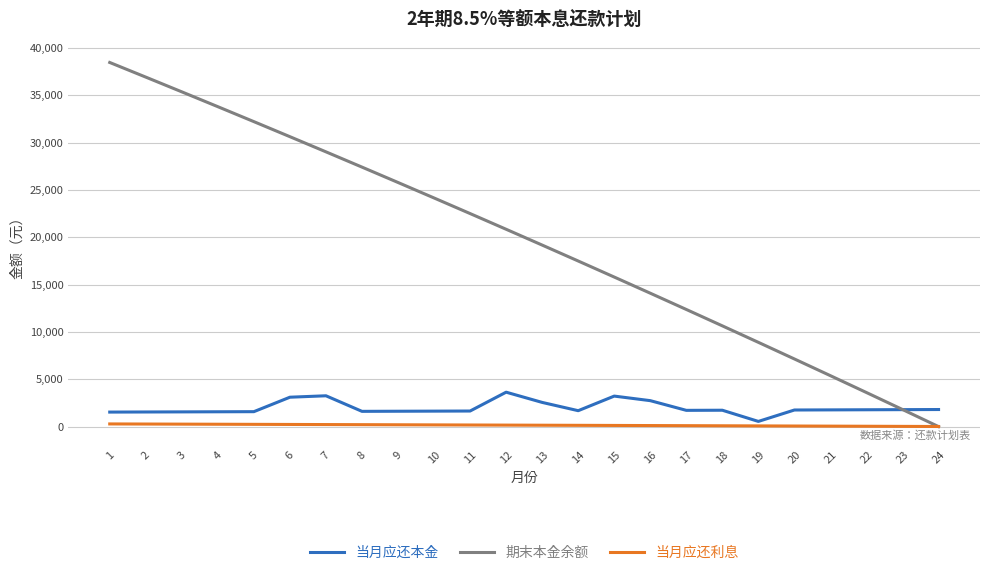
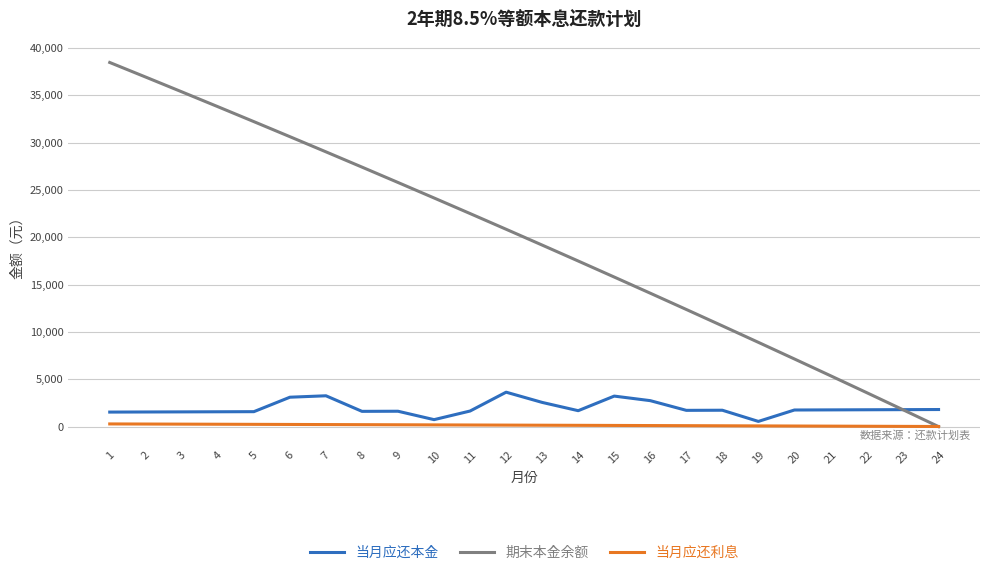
当月应还本金, 10: 2,000 -> 1,000
